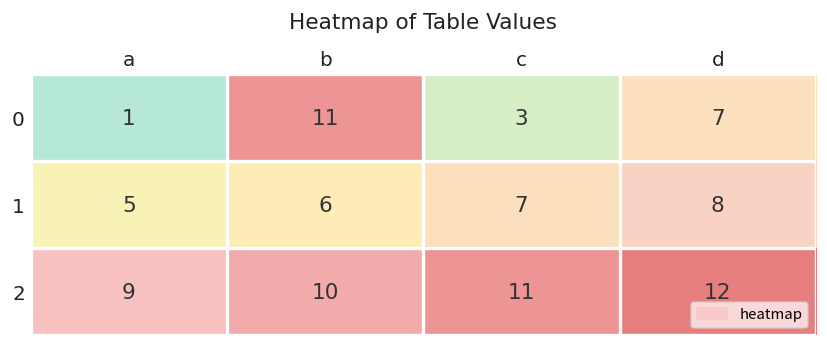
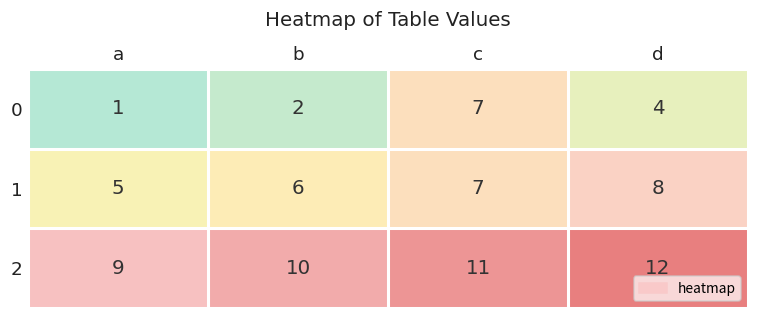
0, b: 11 -> 2
0, c: 3 -> 7
0, d: 7 -> 4
